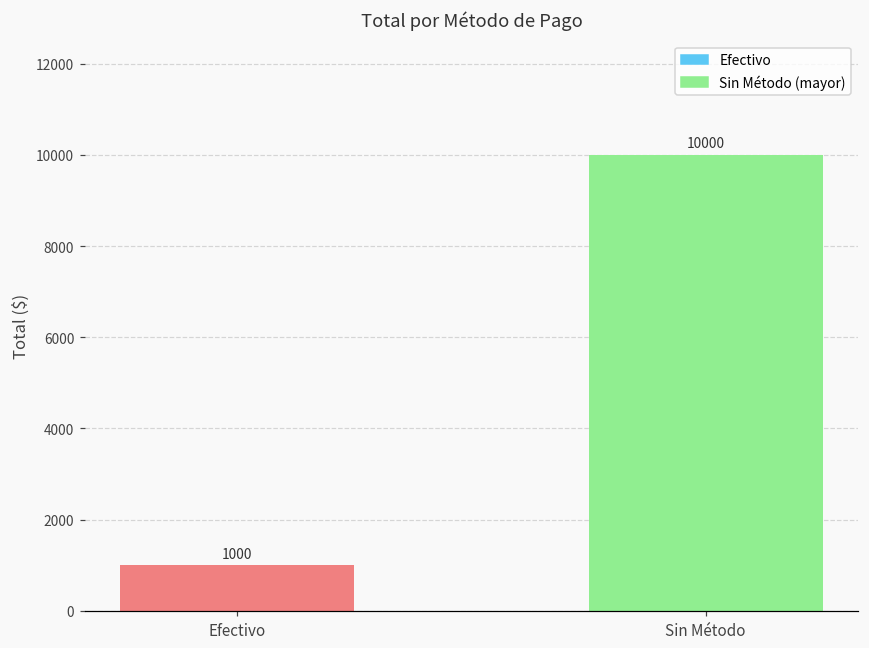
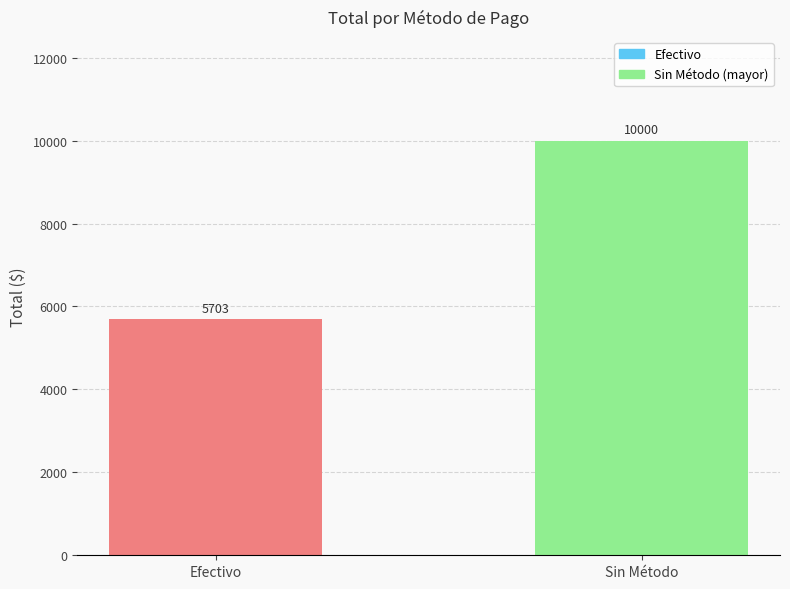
Efectivo: 1000 -> 5703
